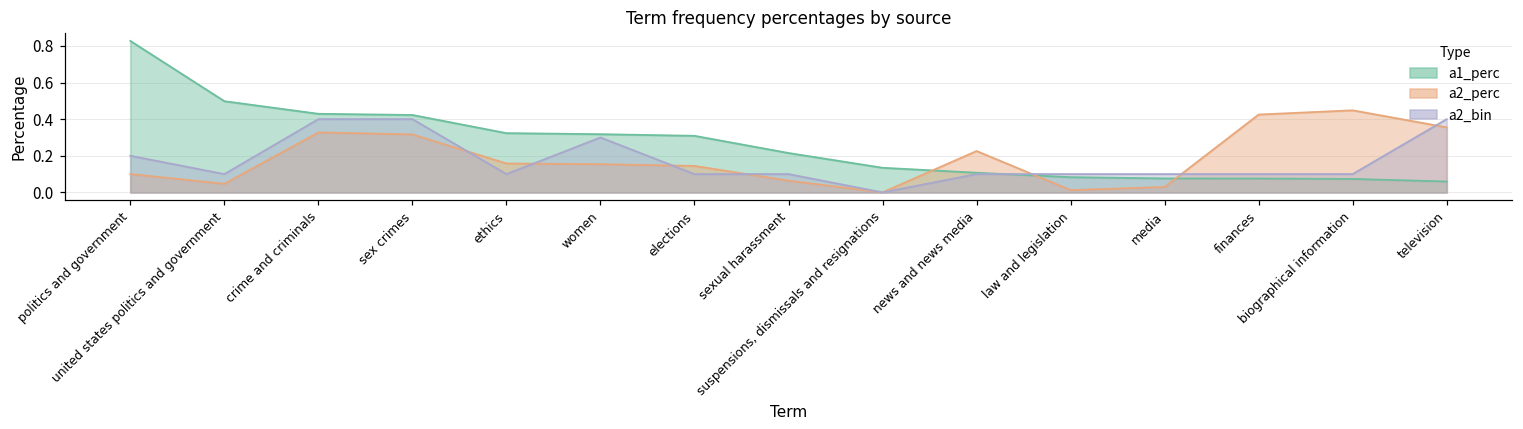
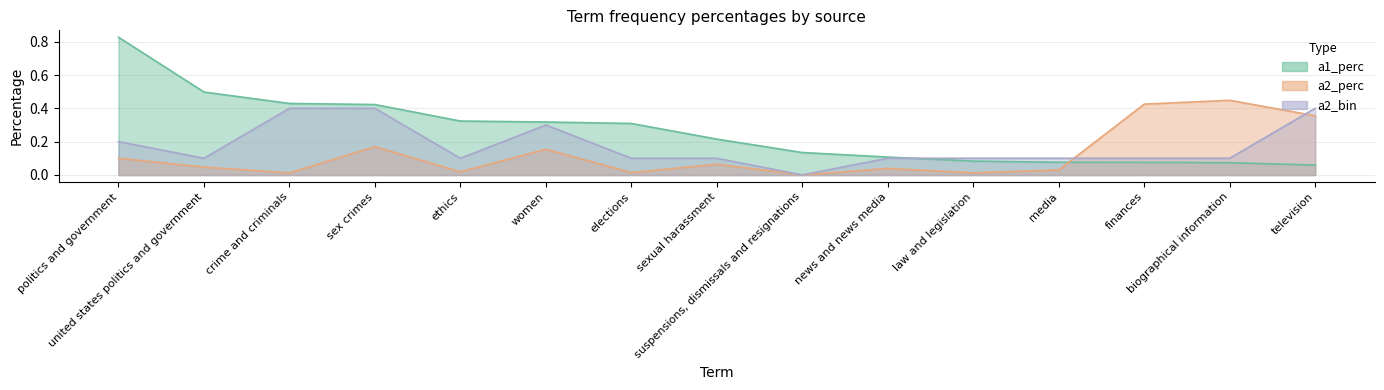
a2_perc, crime and criminals: 0.33 -> 0.01
a2_perc, sex crimes: 0.32 -> 0.17
a2_perc, ethics: 0.16 -> 0.02
a2_perc, elections: 0.14 -> 0.01
a2_perc, news and news media: 0.23 -> 0.04
